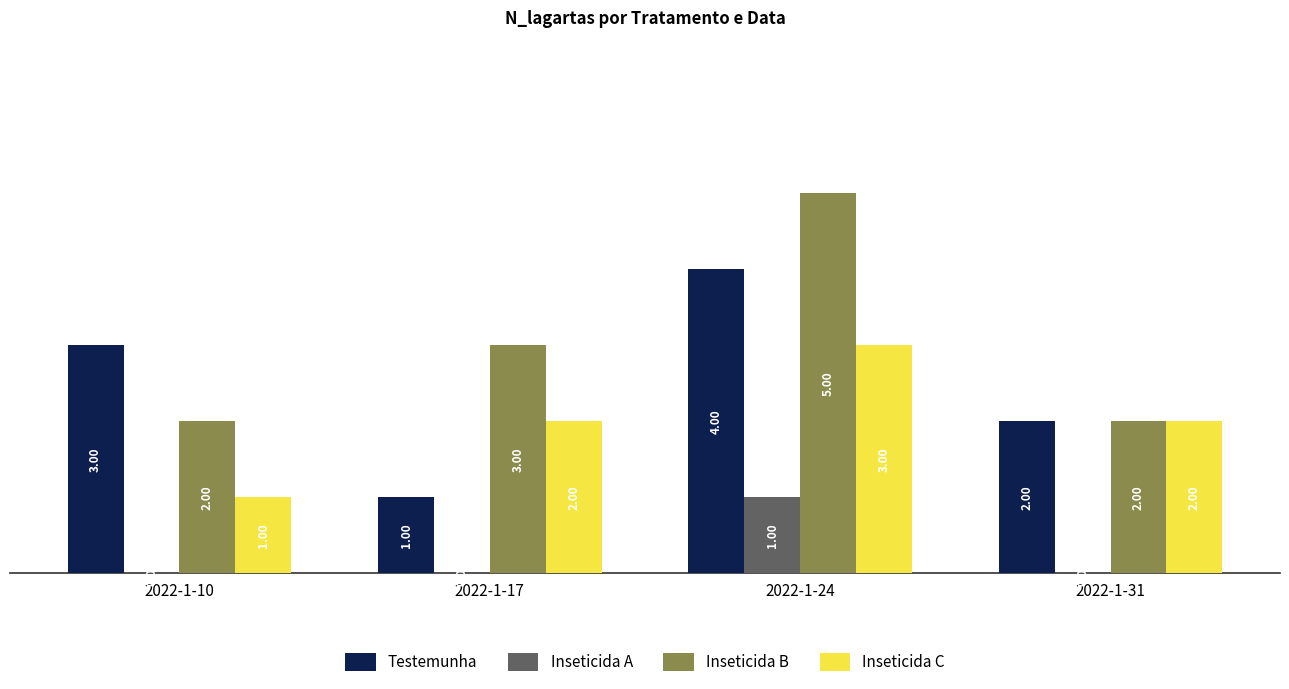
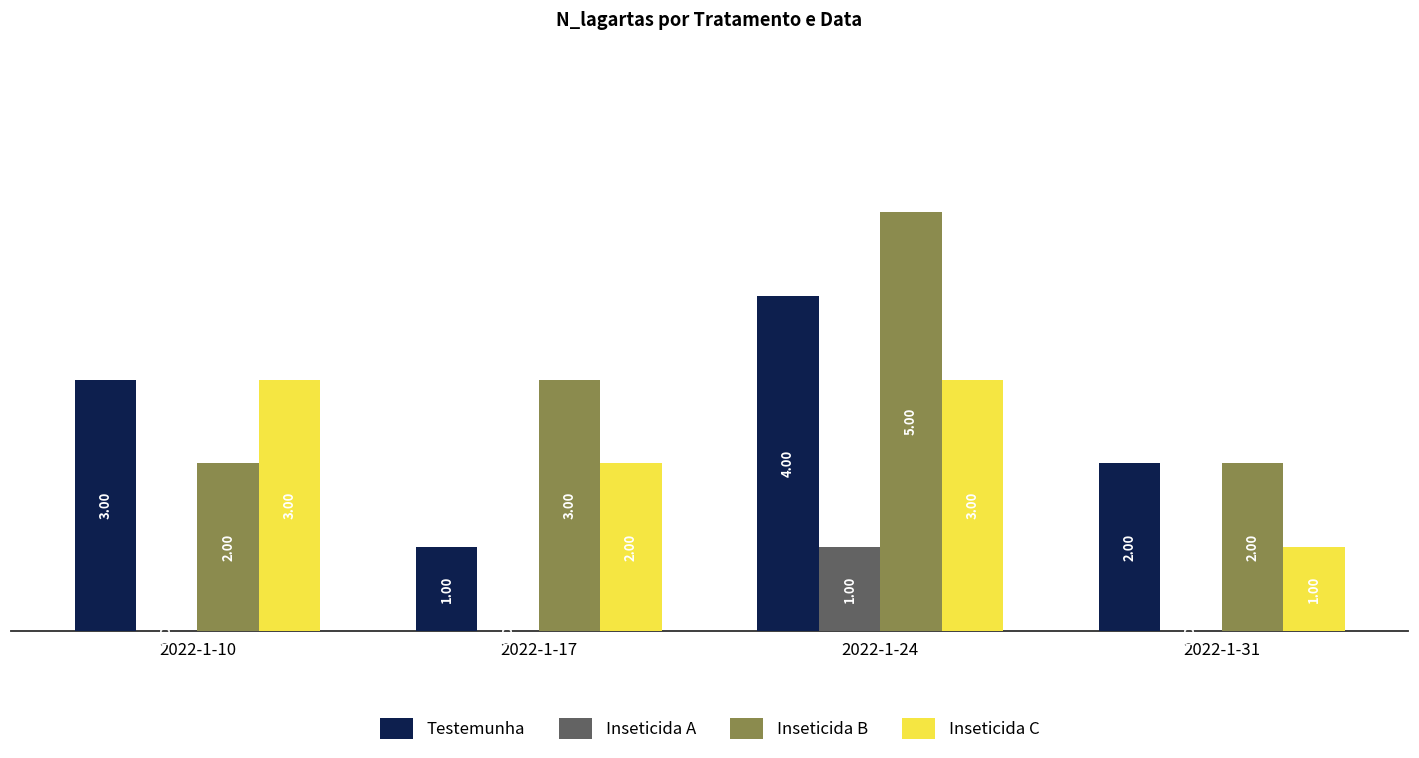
Inseticida C, 2022-1-10: 1.00 -> 3.00
Inseticida C, 2022-1-31: 2.00 -> 1.00
